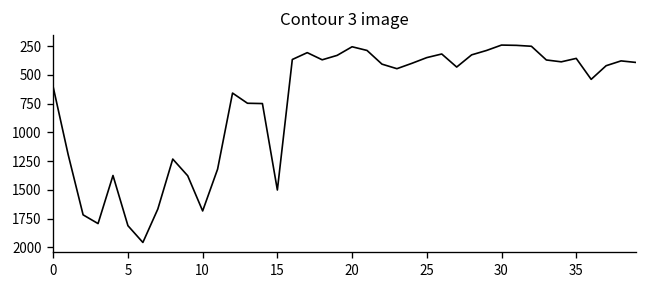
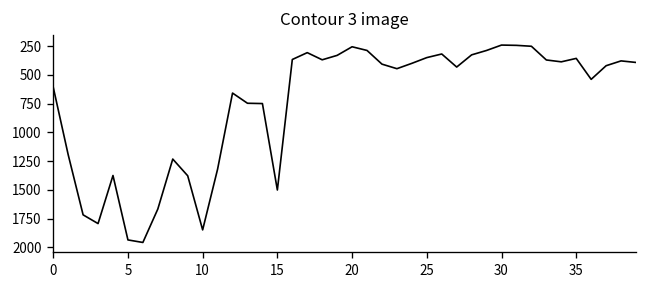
5: 1800 -> 1900
10: 1700 -> 1800
